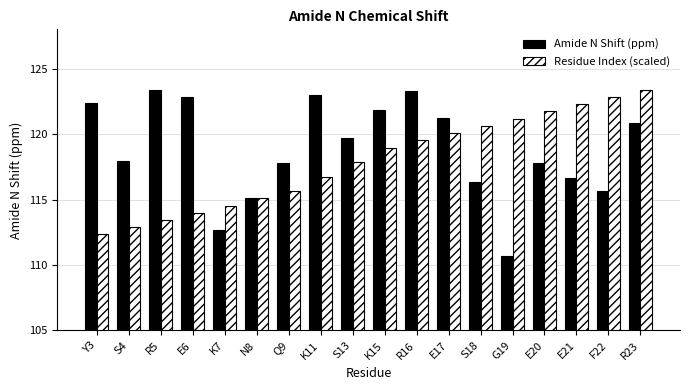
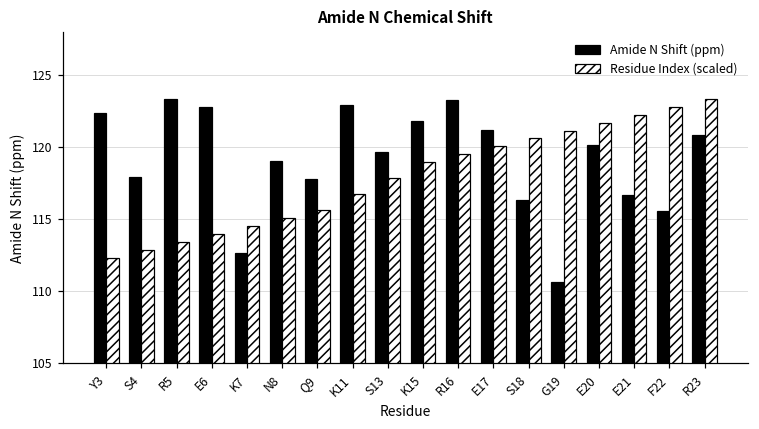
Amide N Shift (ppm), N8: 115.1 -> 119.1
Amide N Shift (ppm), E20: 117.8 -> 120.2
